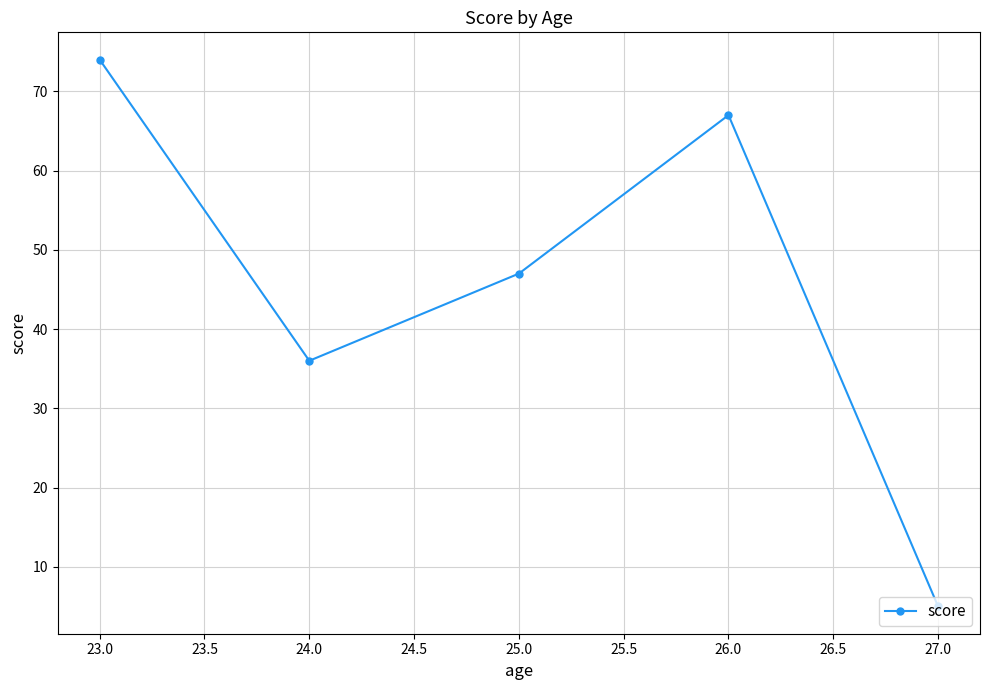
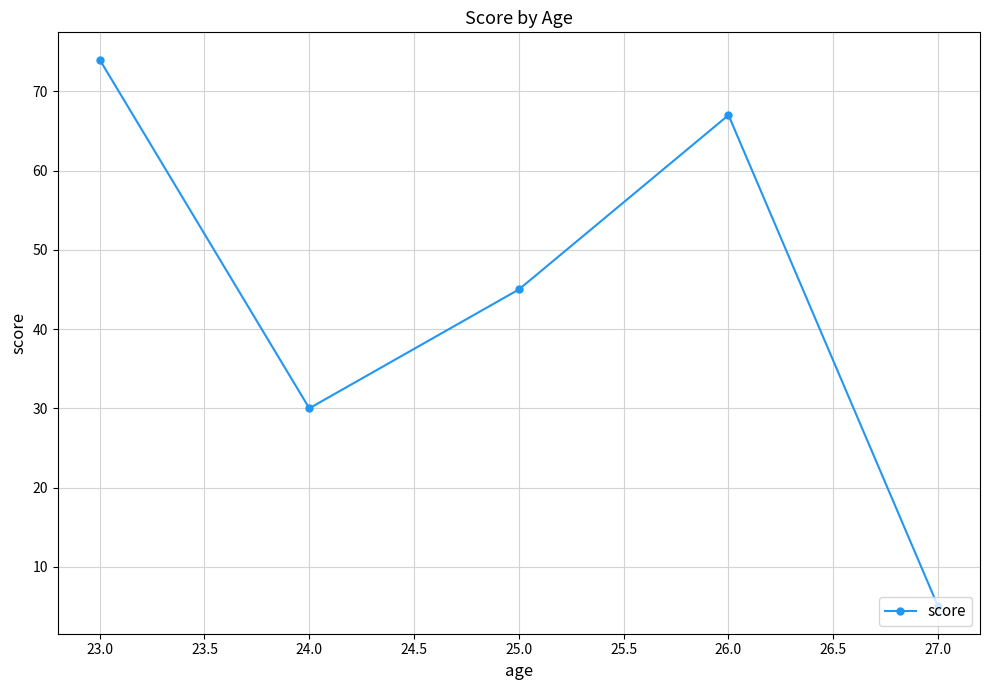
24.0: 36 -> 30
25.0: 47 -> 45
